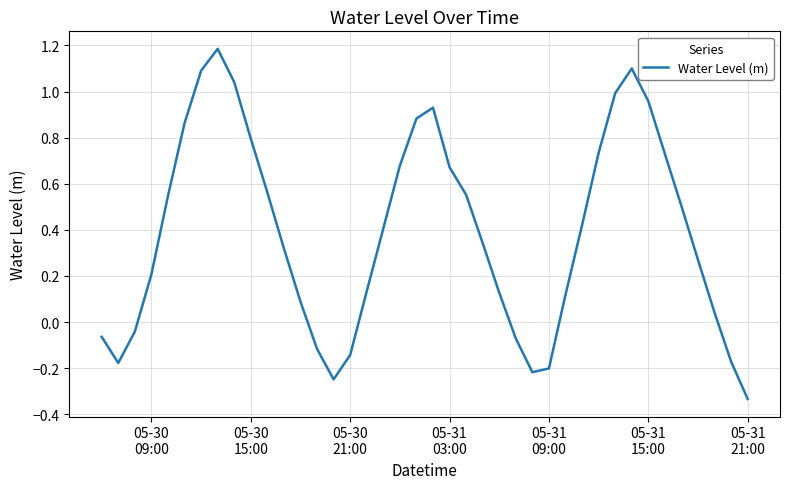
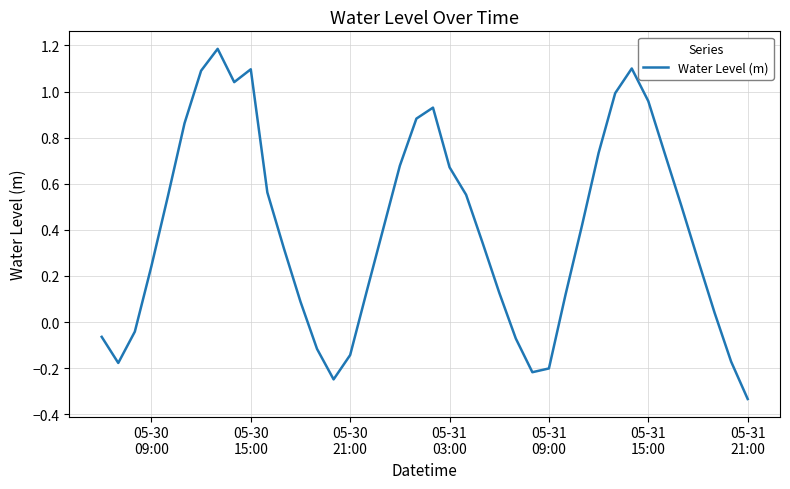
05-30 09:00: 0.21 -> 0.24
05-30 15:00: 0.80 -> 1.10
